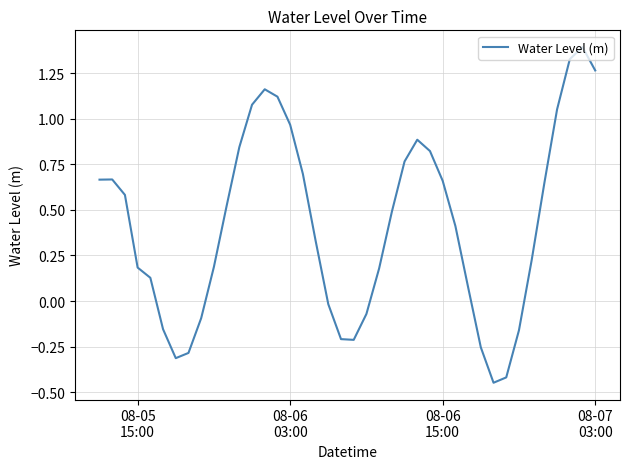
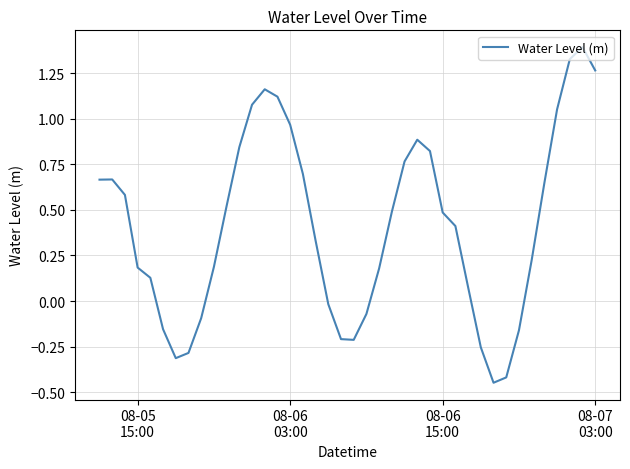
08-06 15:00: 0.66 -> 0.49
